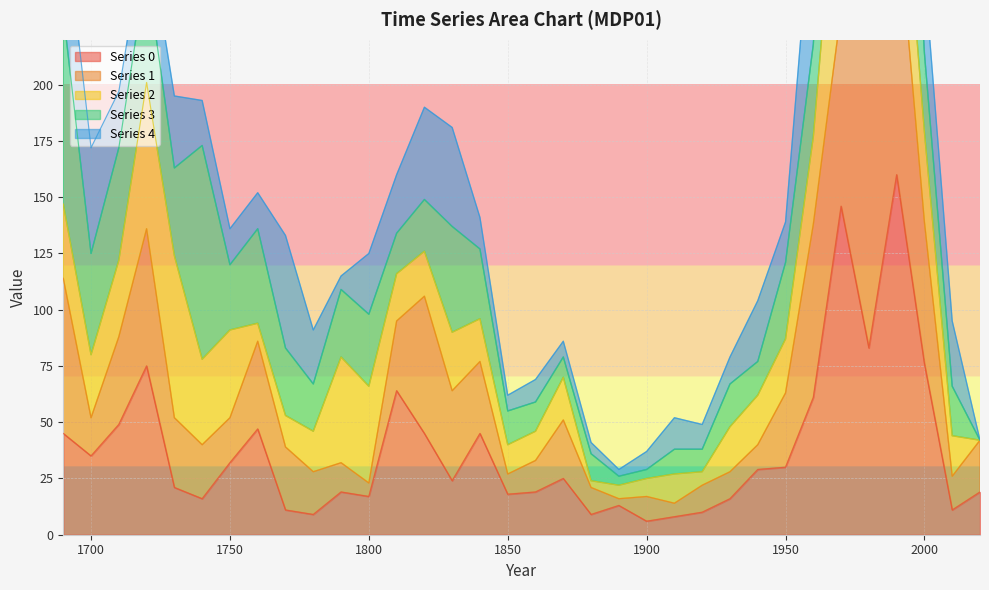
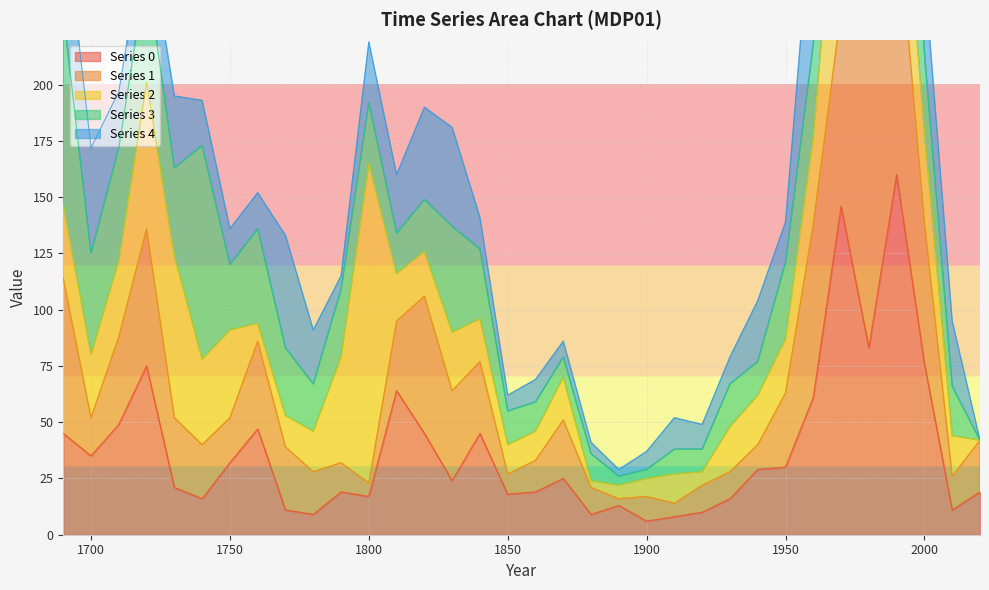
Series 2, 1800: 43 -> 142
Series 3, 1800: 32 -> 27
